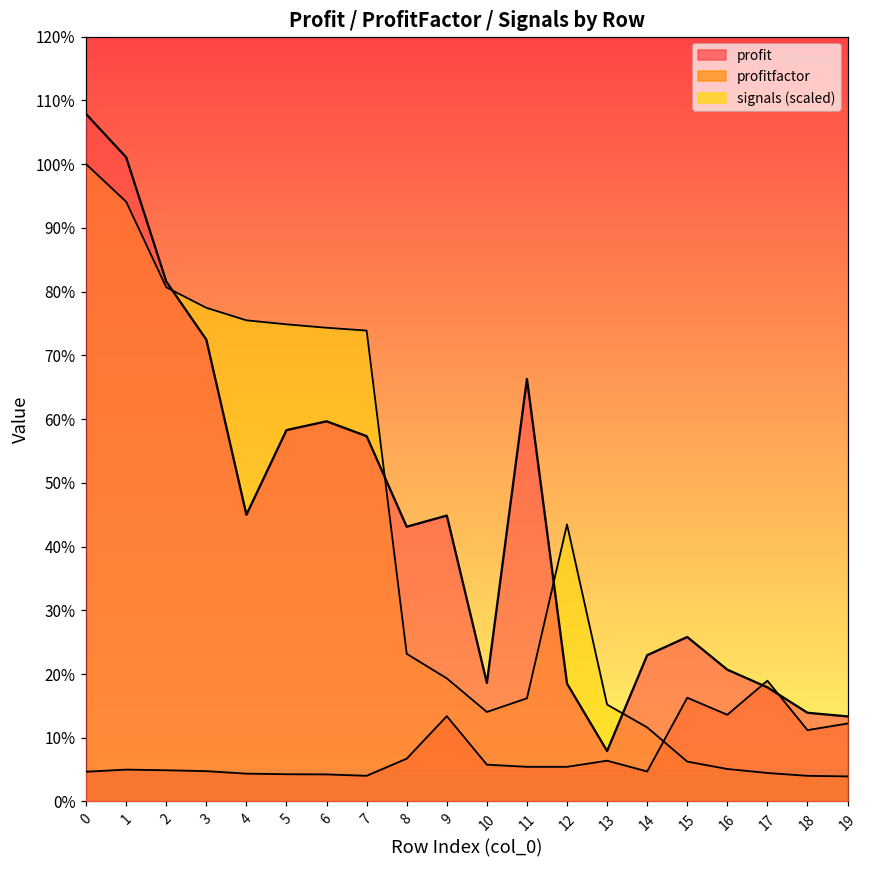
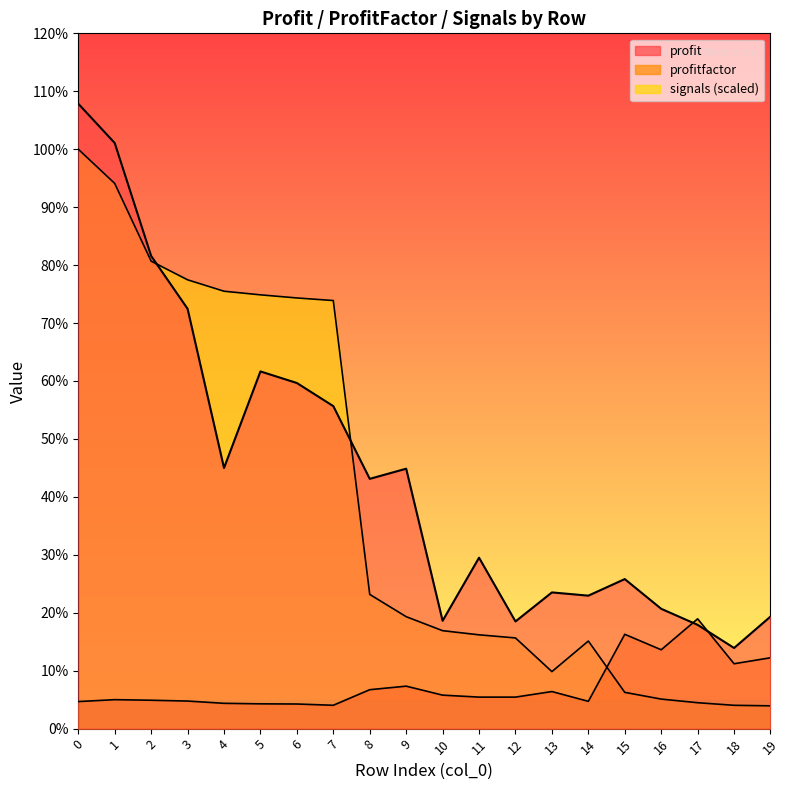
profit, 5: 58% -> 62%
profit, 7: 57% -> 56%
profitfactor, 9: 13% -> 7%
signals (scaled), 10: 14% -> 17%
profit, 11: 66% -> 30%
signals (scaled), 12: 43% -> 16%
signals (scaled), 13: 15% -> 10%
profit, 13: 8% -> 24%
signals (scaled), 14: 12% -> 15%
profit, 19: 13% -> 19%
